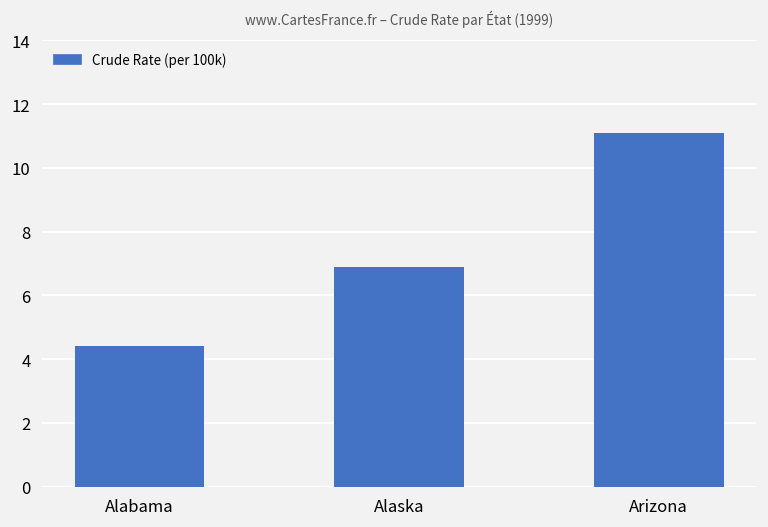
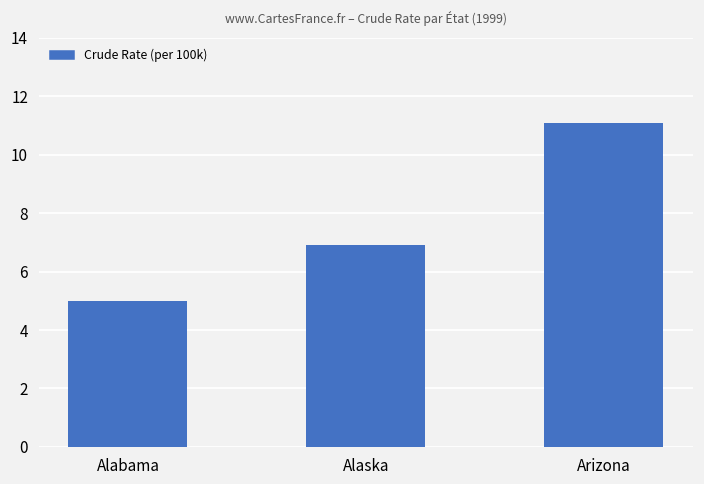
Alabama: 4.4 -> 5.0
